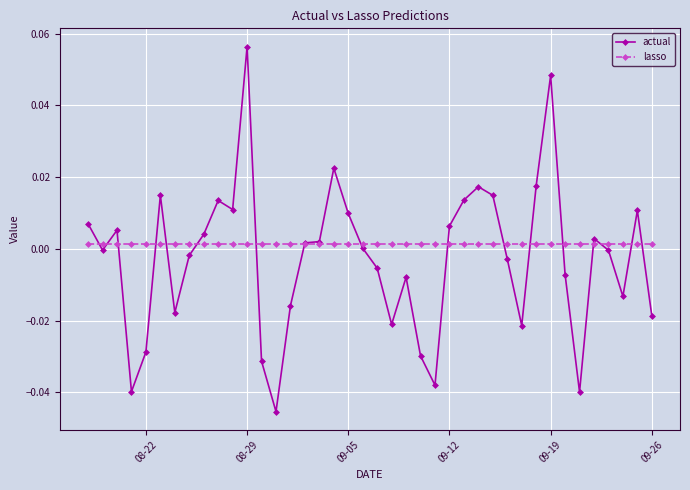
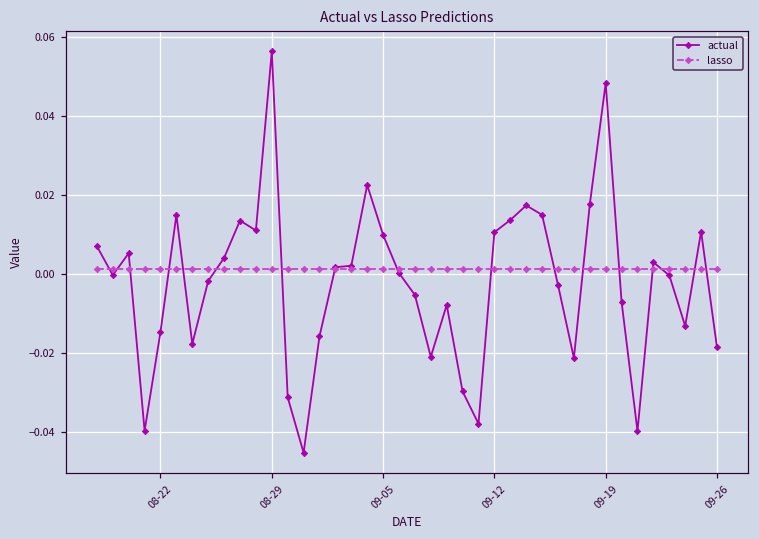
actual, 08-22: -0.029 -> -0.015
actual, 09-12: 0.006 -> 0.011
